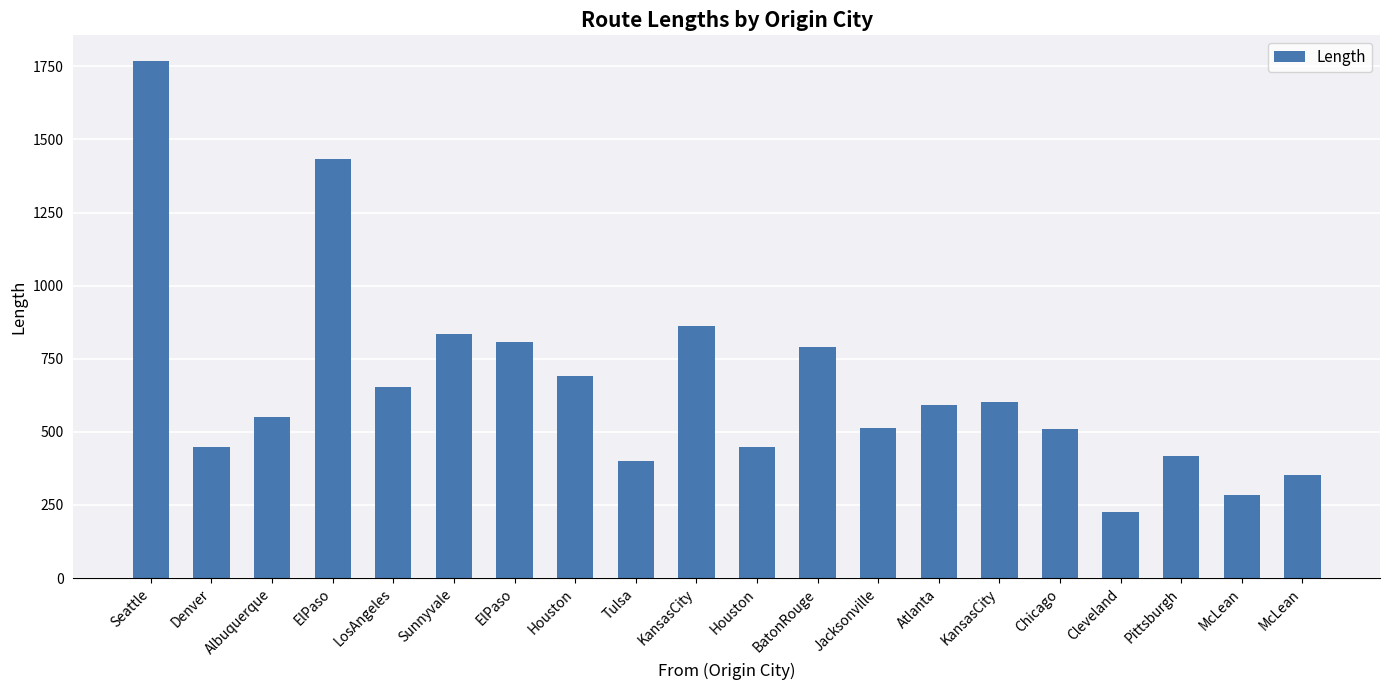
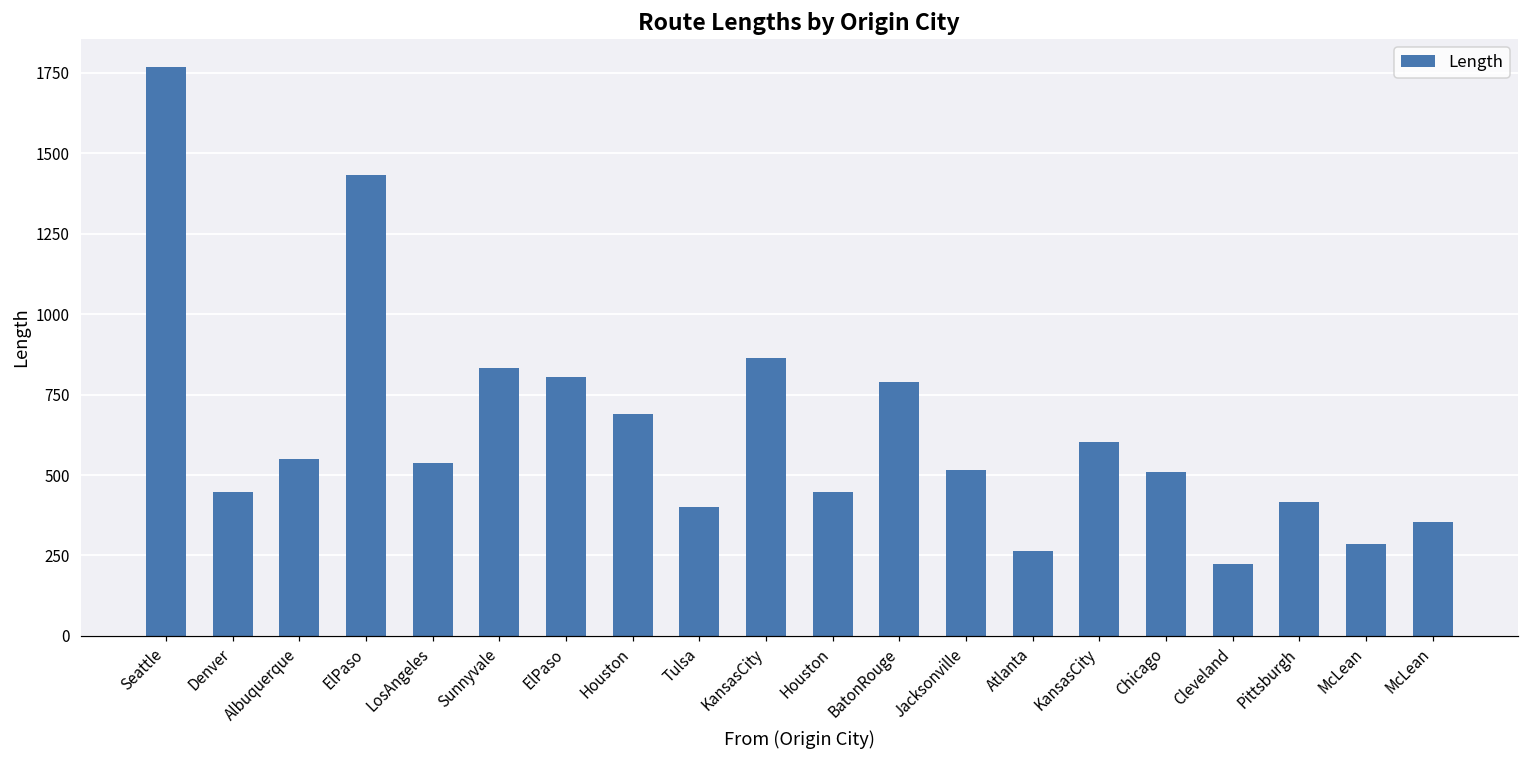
LosAngeles: 650 -> 540
Atlanta: 590 -> 260
